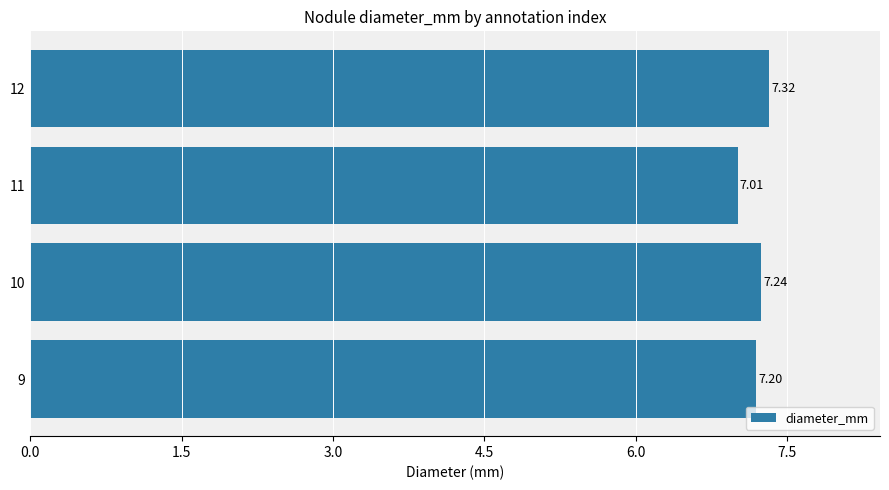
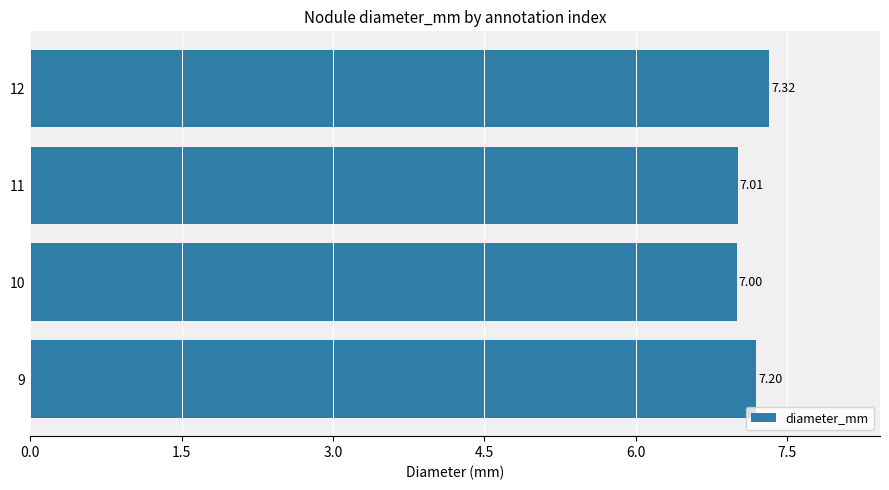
10: 7.24 -> 7.00
